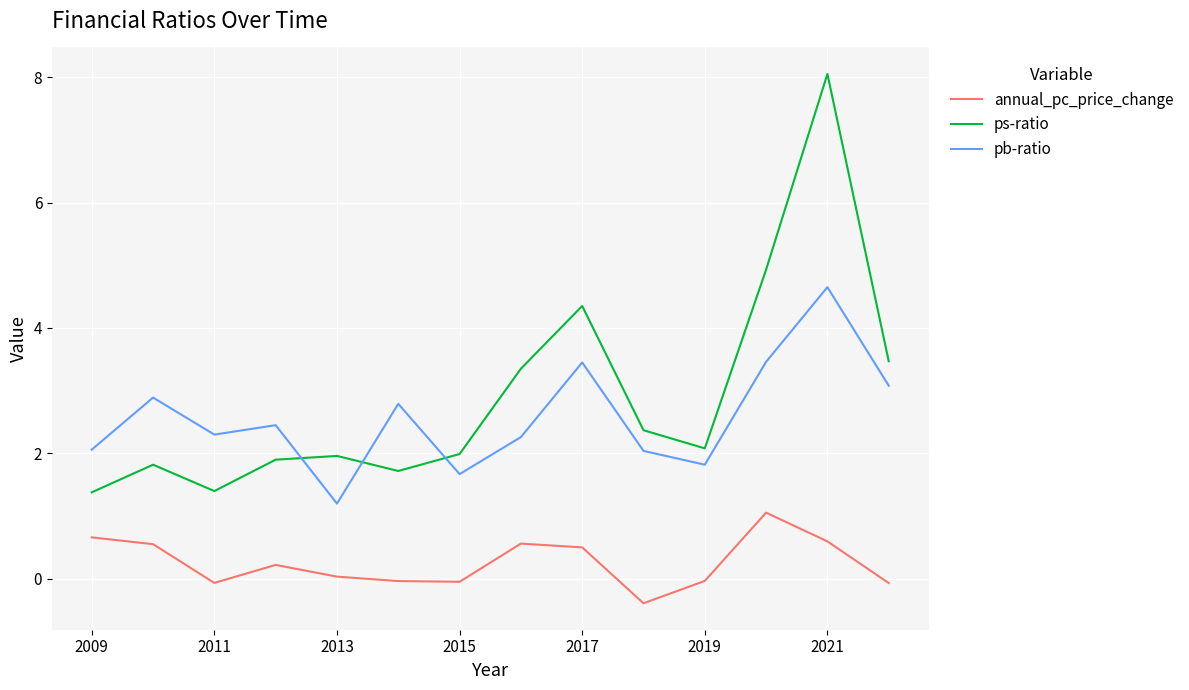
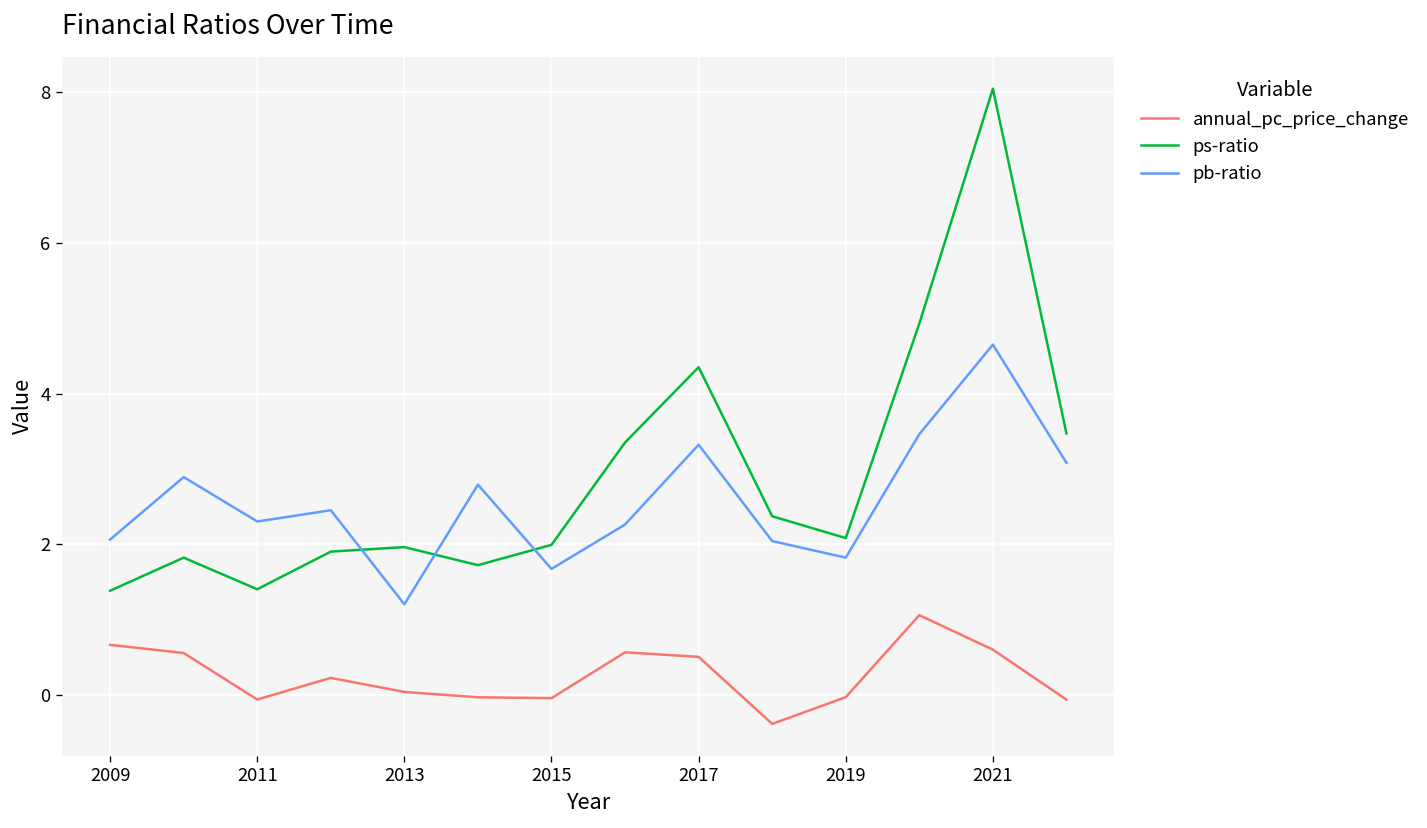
pb-ratio, 2017: 3.5 -> 3.3
